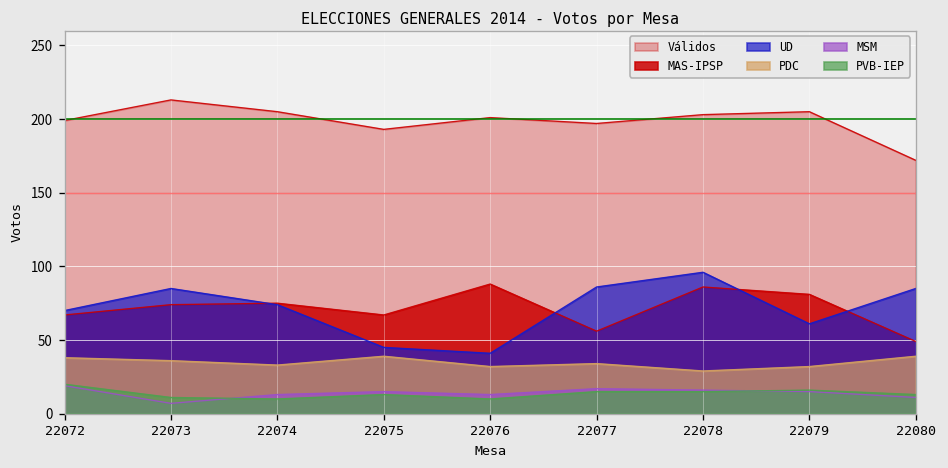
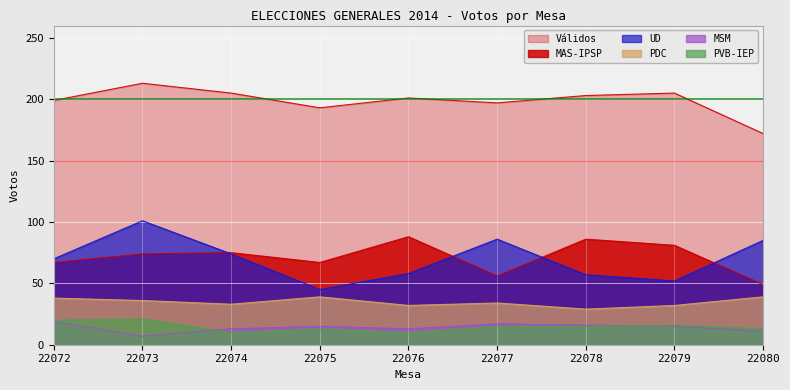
UD, 22073: 85 -> 101
PVB-IEP, 22073: 11 -> 21
UD, 22076: 41 -> 58
UD, 22078: 96 -> 57
UD, 22079: 61 -> 52
